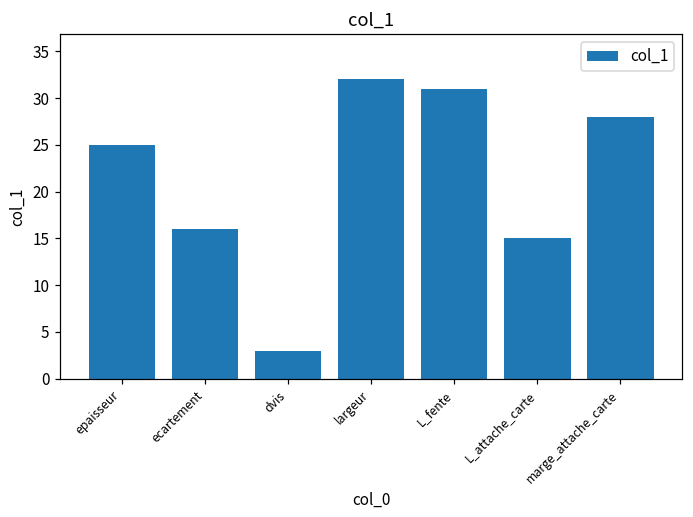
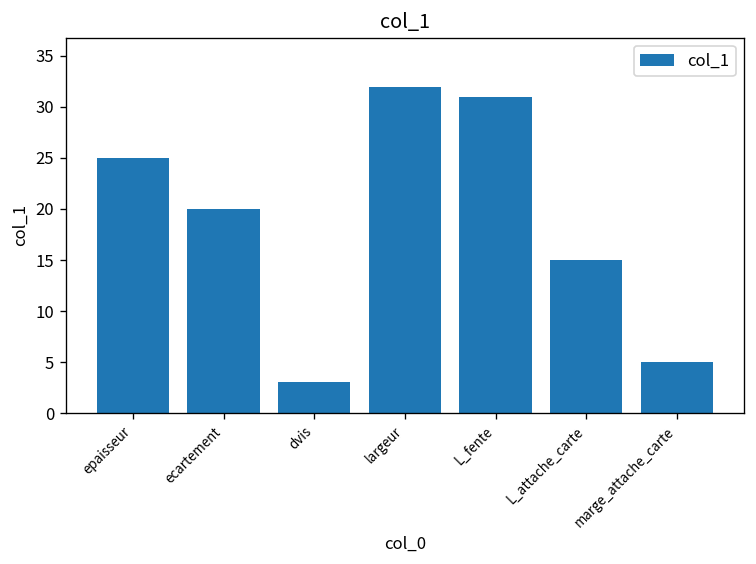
ecartement: 16 -> 20
marge_attache_carte: 28 -> 5
